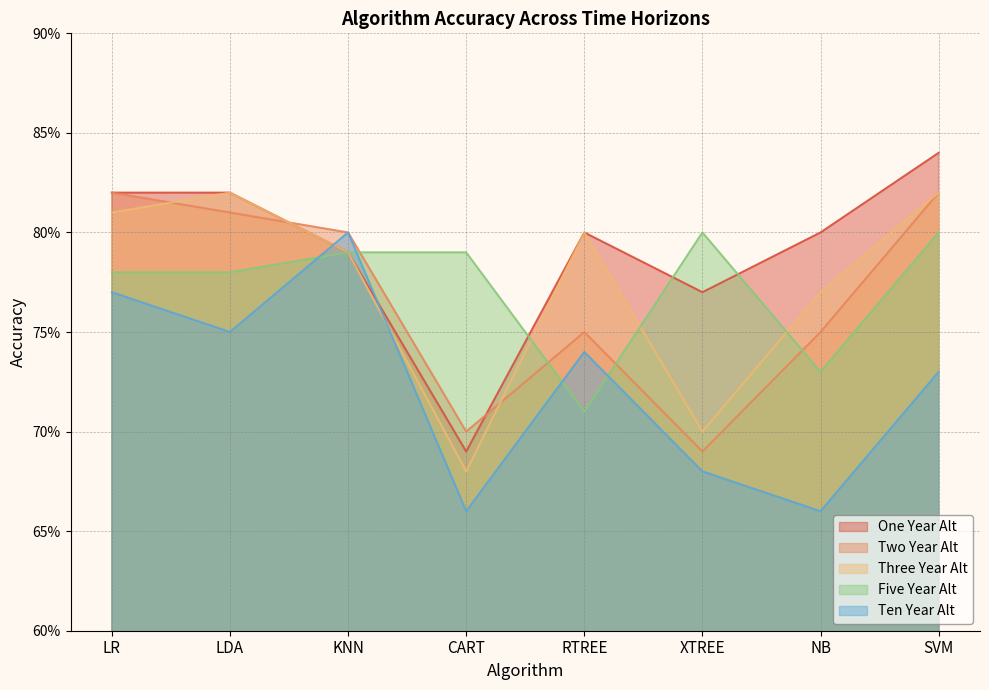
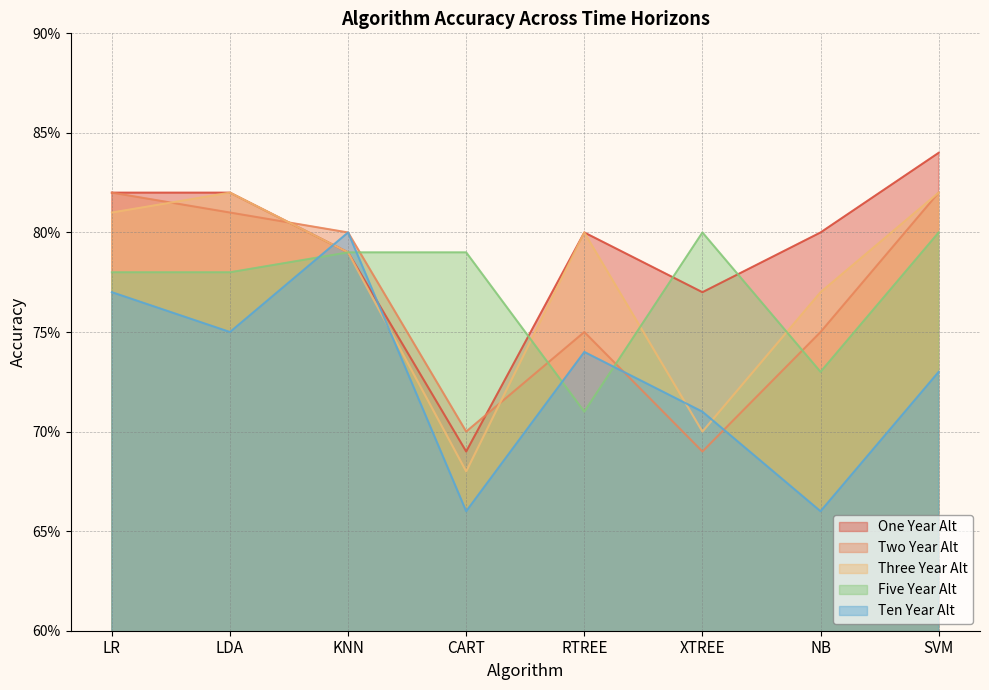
Ten Year Alt, XTREE: 68.0% -> 71.0%
